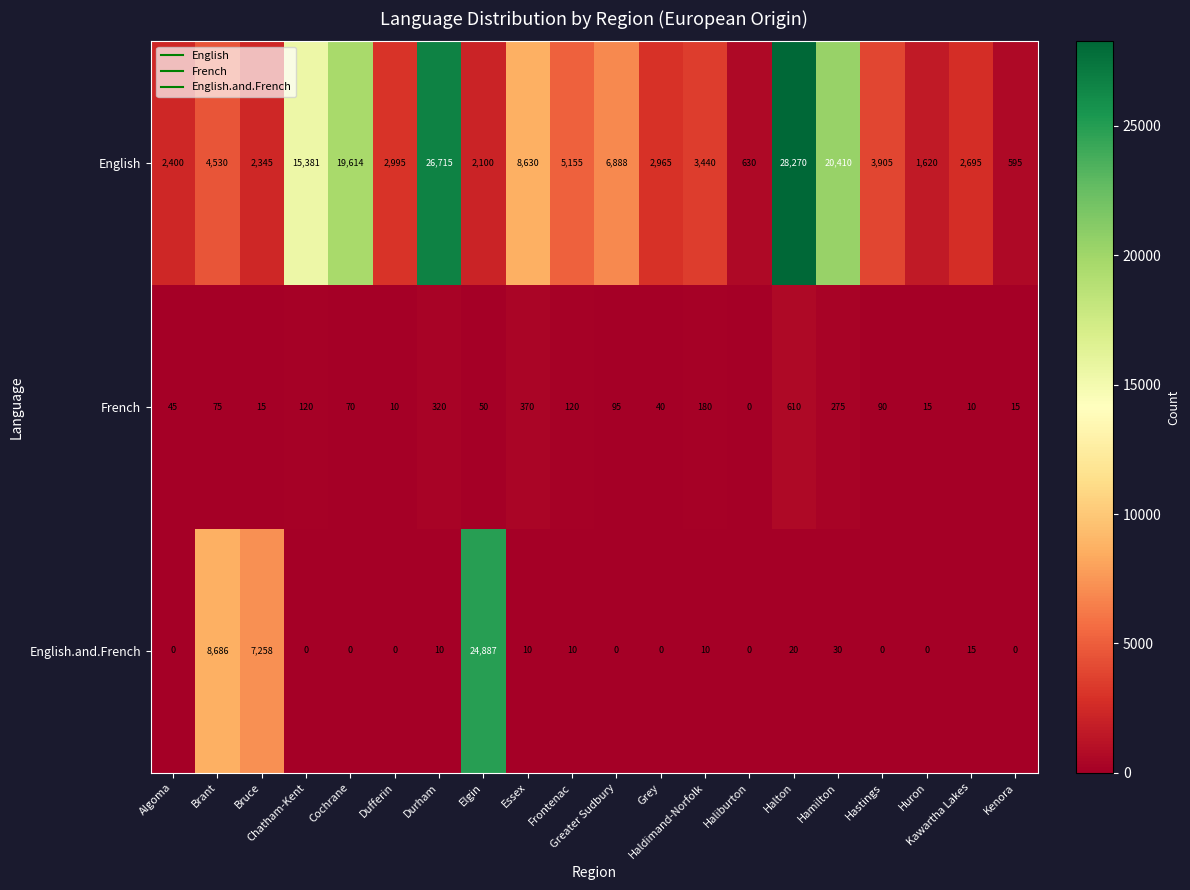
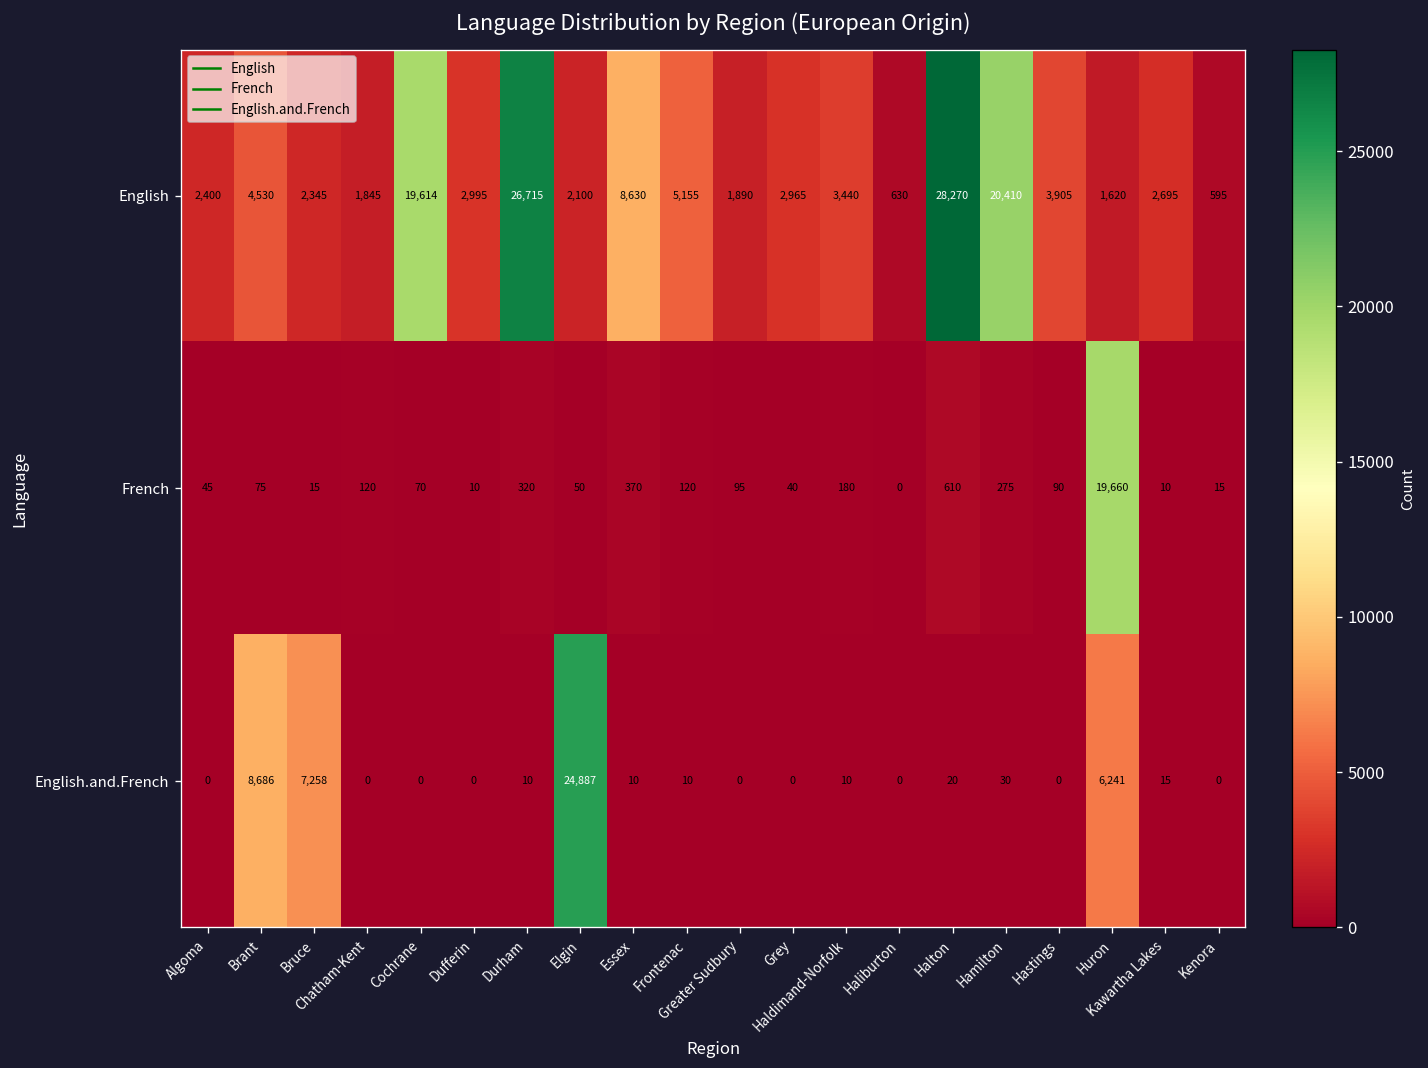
English, Chatham-Kent: 15,381 -> 1,845
English, Greater Sudbury: 6,888 -> 1,890
French, Huron: 15 -> 19,660
English.and.French, Huron: 0 -> 6,241
